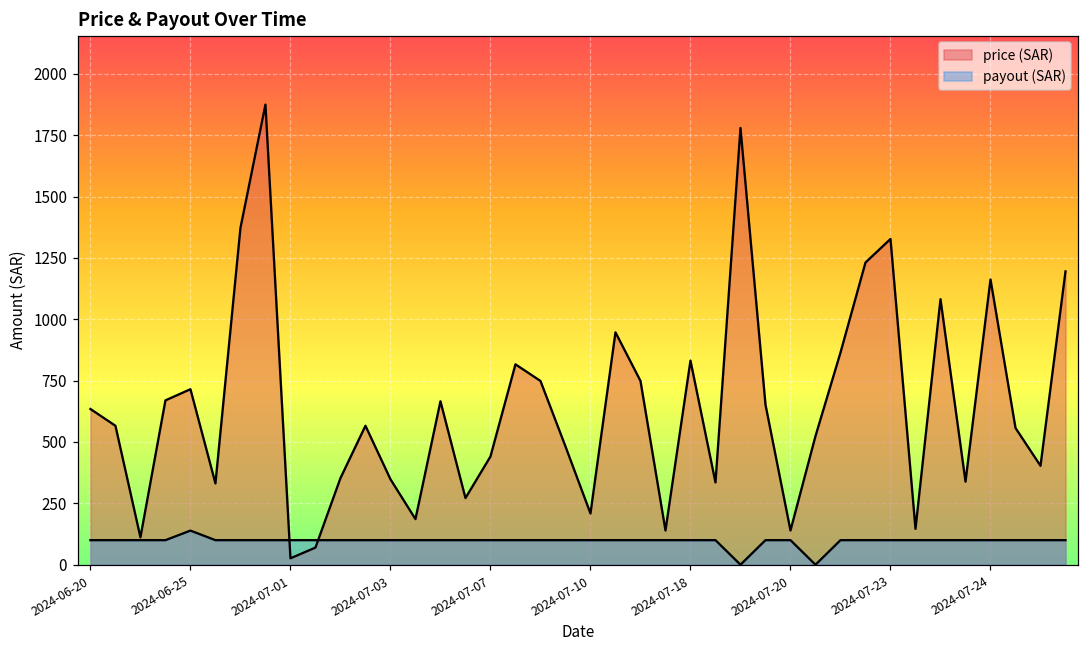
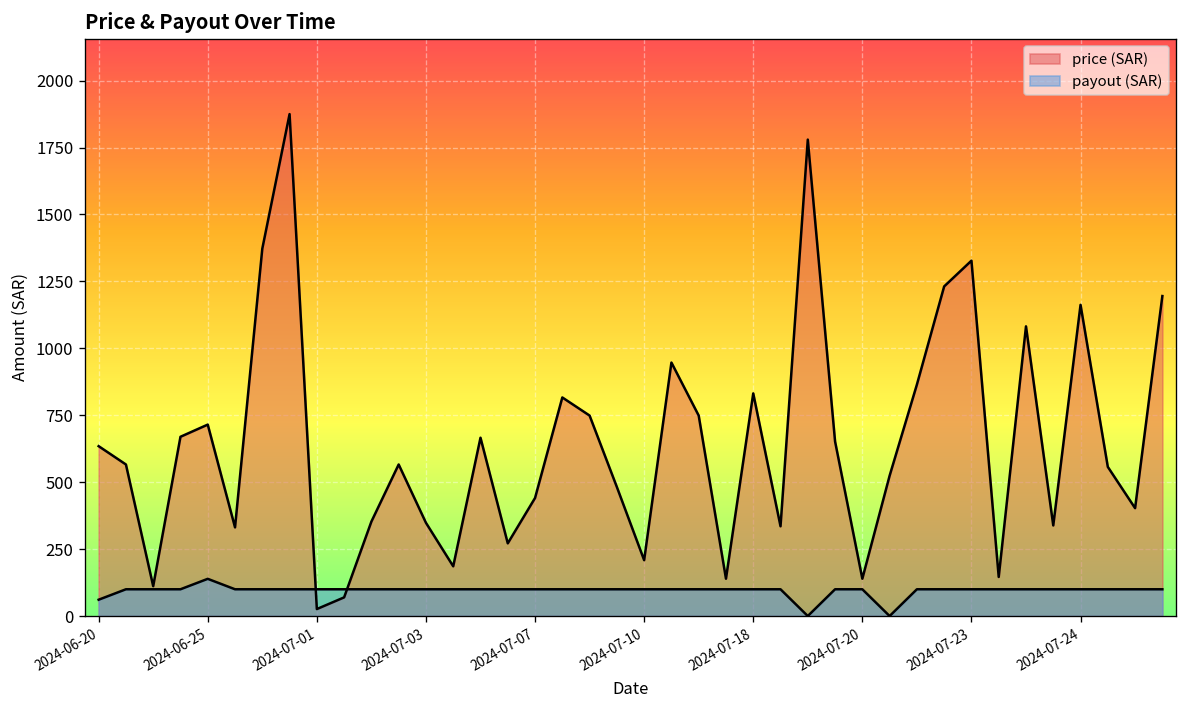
payout (SAR), 2024-06-20: 100 -> 60
